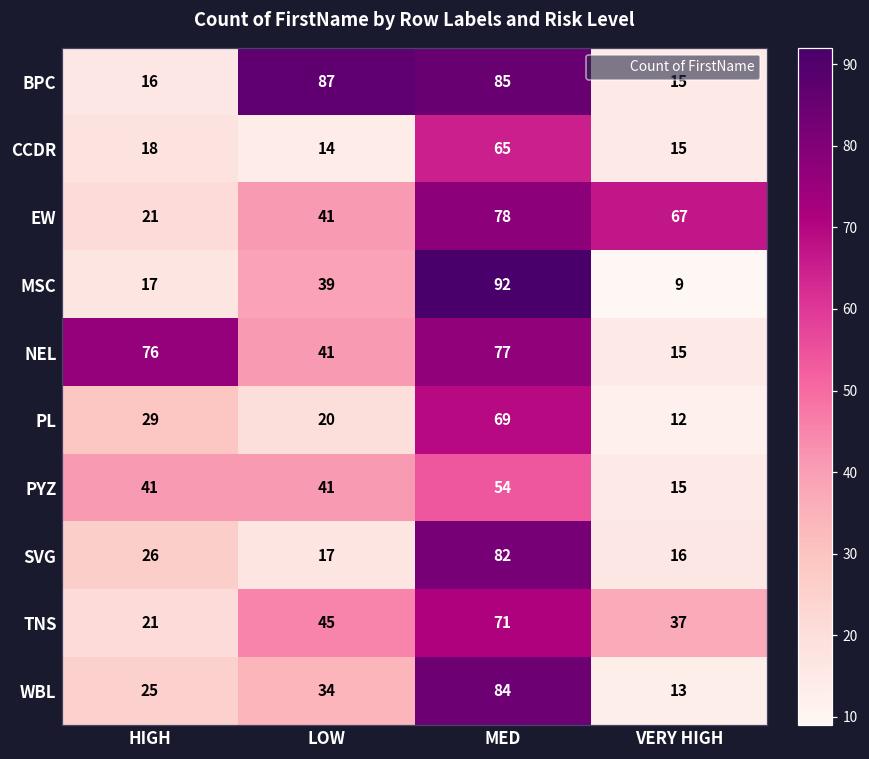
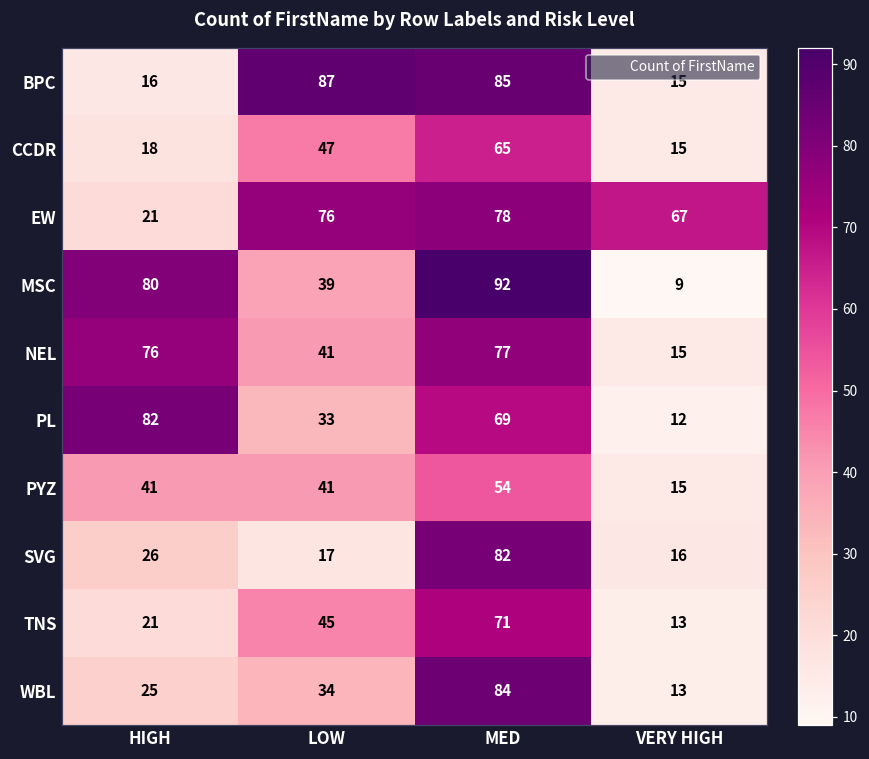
CCDR, LOW: 14 -> 47
EW, LOW: 41 -> 76
MSC, HIGH: 17 -> 80
PL, HIGH: 29 -> 82
PL, LOW: 20 -> 33
TNS, VERY HIGH: 37 -> 13
